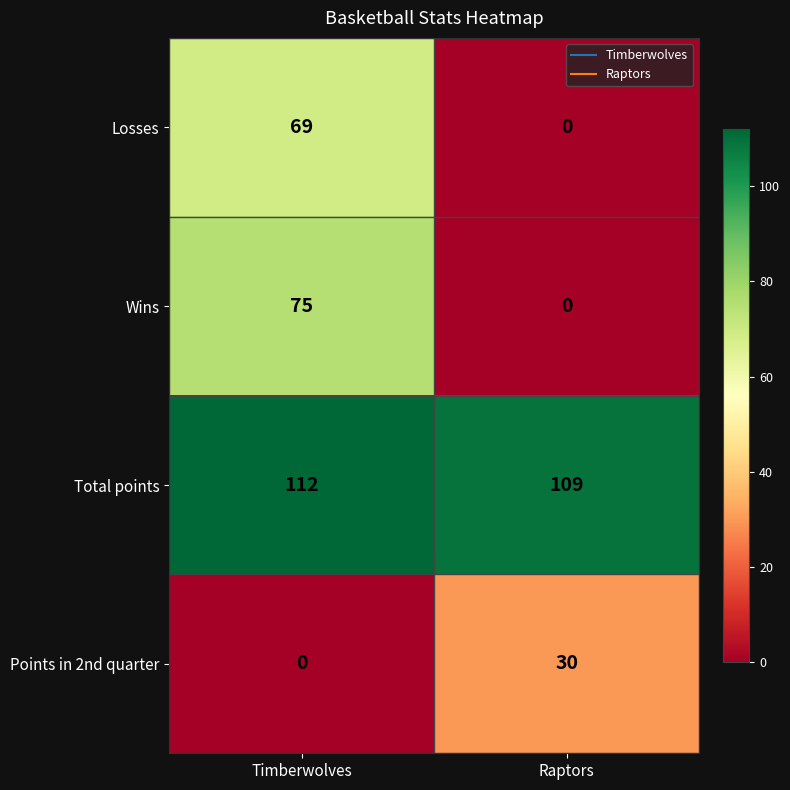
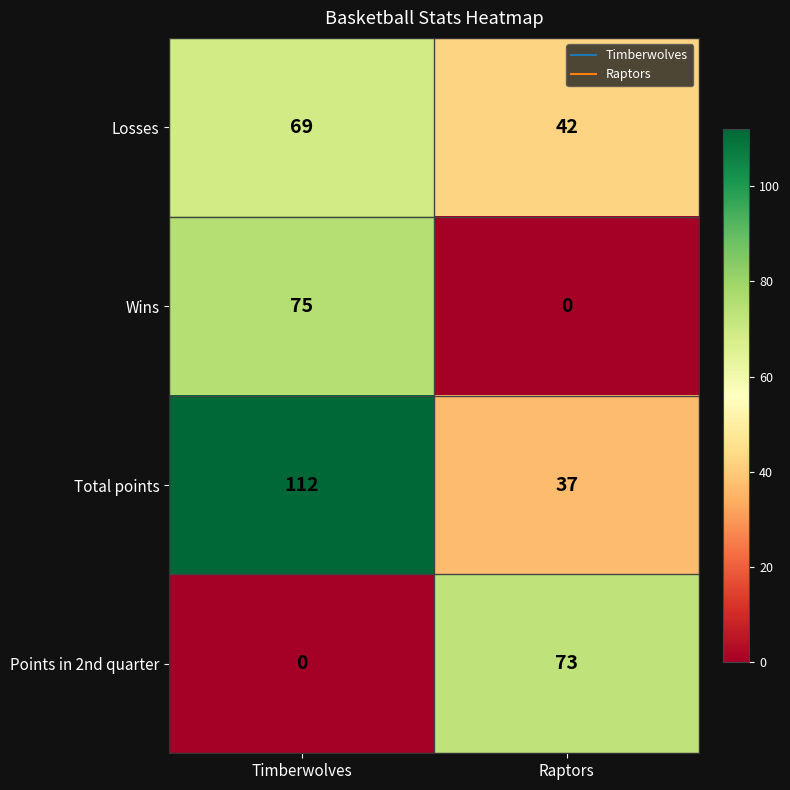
Losses, Raptors: 0 -> 42
Total points, Raptors: 109 -> 37
Points in 2nd quarter, Raptors: 30 -> 73
